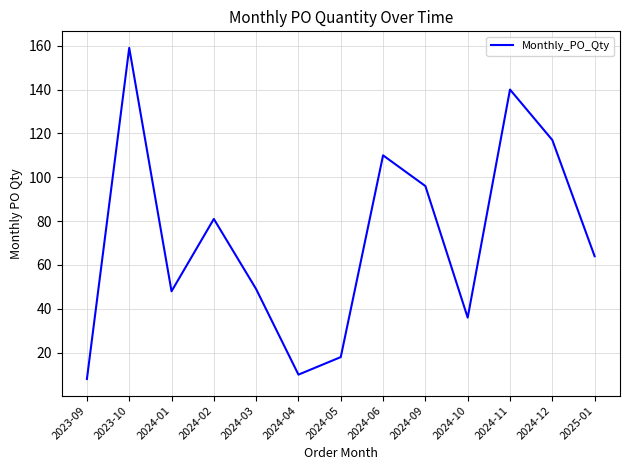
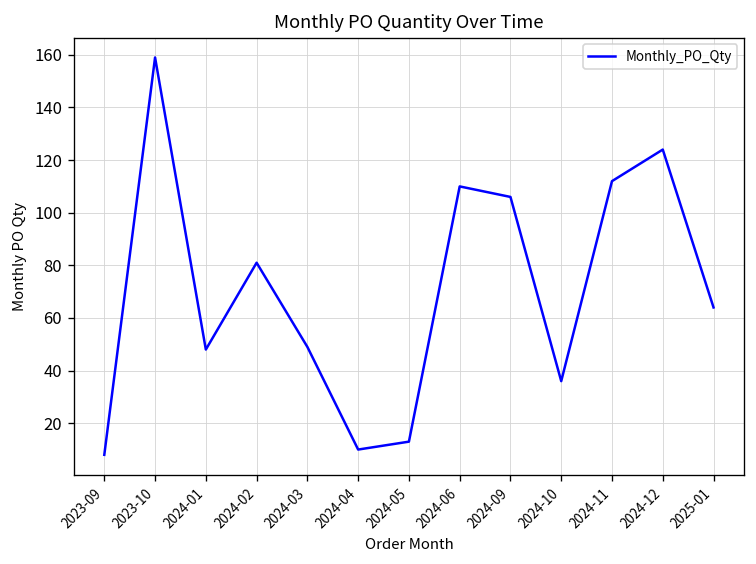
2024-05: 18 -> 13
2024-09: 96 -> 106
2024-11: 140 -> 112
2024-12: 117 -> 124
